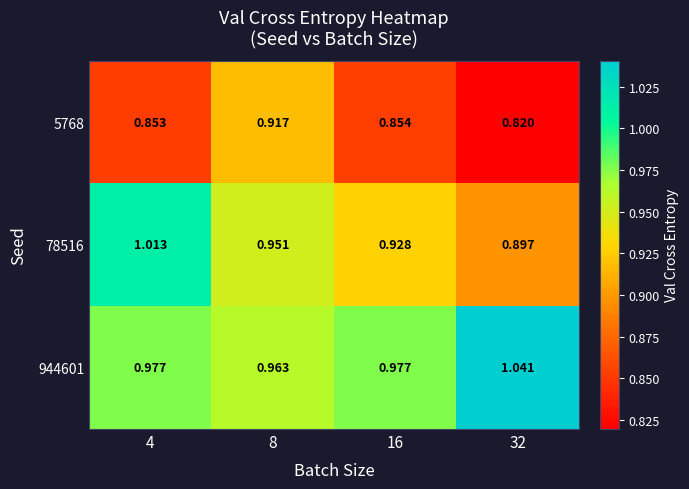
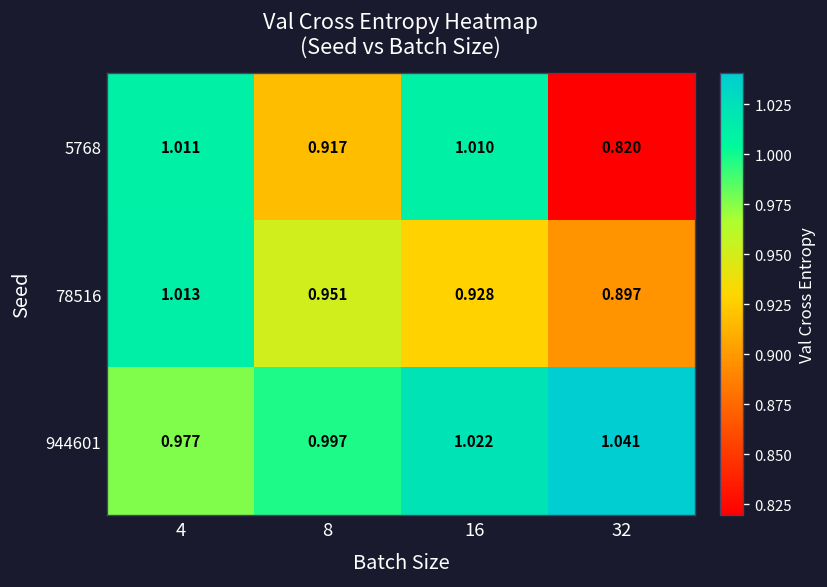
5768, 4: 0.853 -> 1.011
5768, 16: 0.854 -> 1.010
944601, 8: 0.963 -> 0.997
944601, 16: 0.977 -> 1.022
